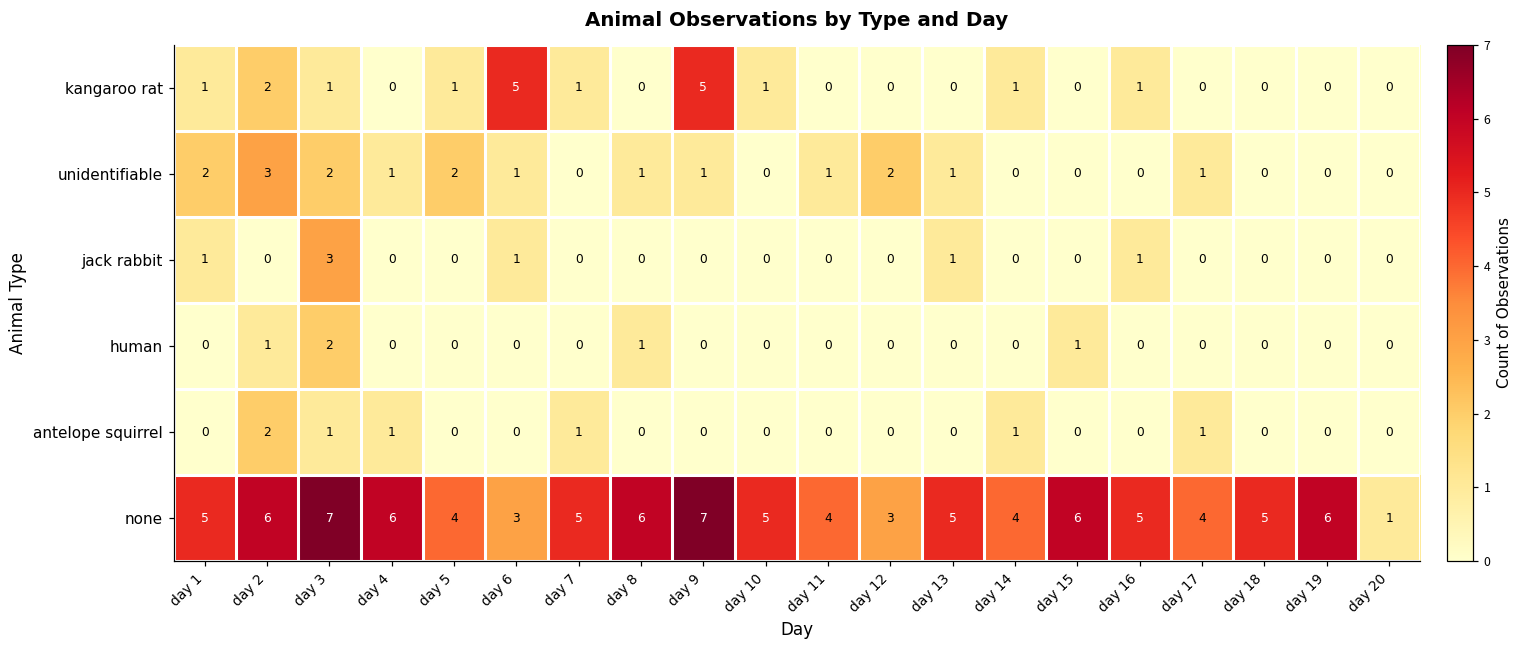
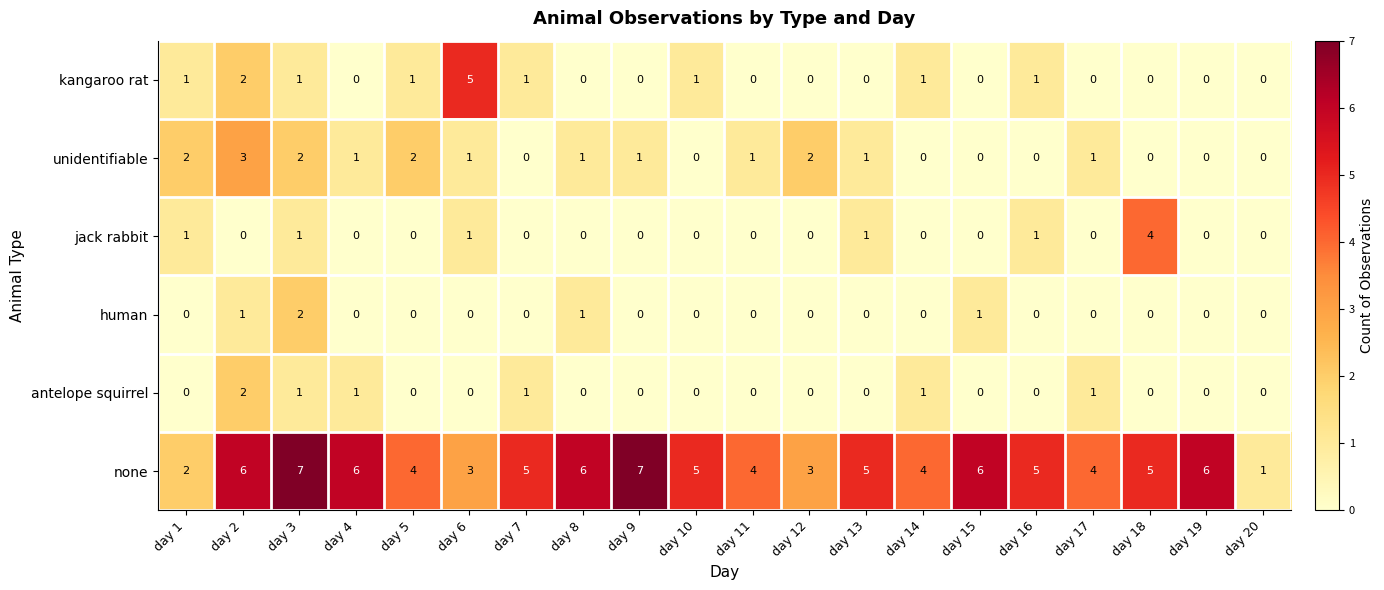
kangaroo rat, day 9: 5 -> 0
jack rabbit, day 3: 3 -> 1
jack rabbit, day 18: 0 -> 4
none, day 1: 5 -> 2
